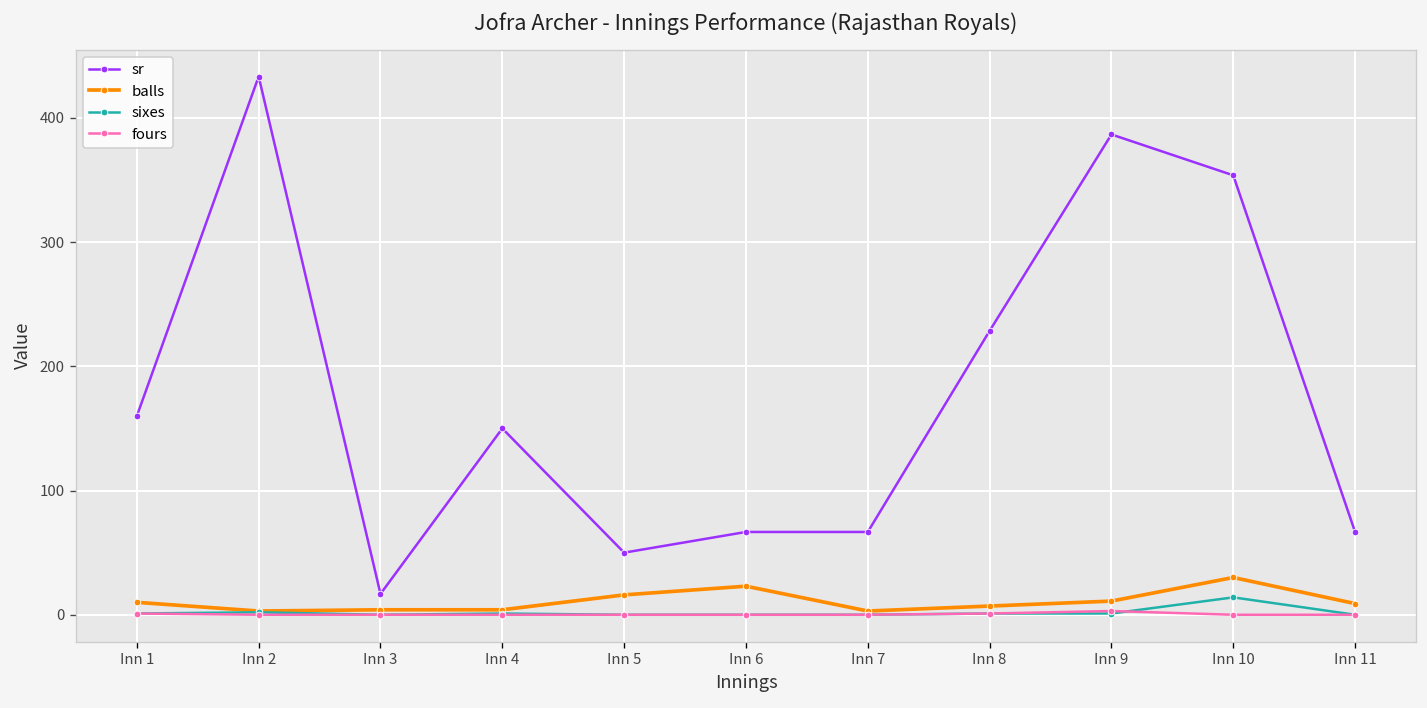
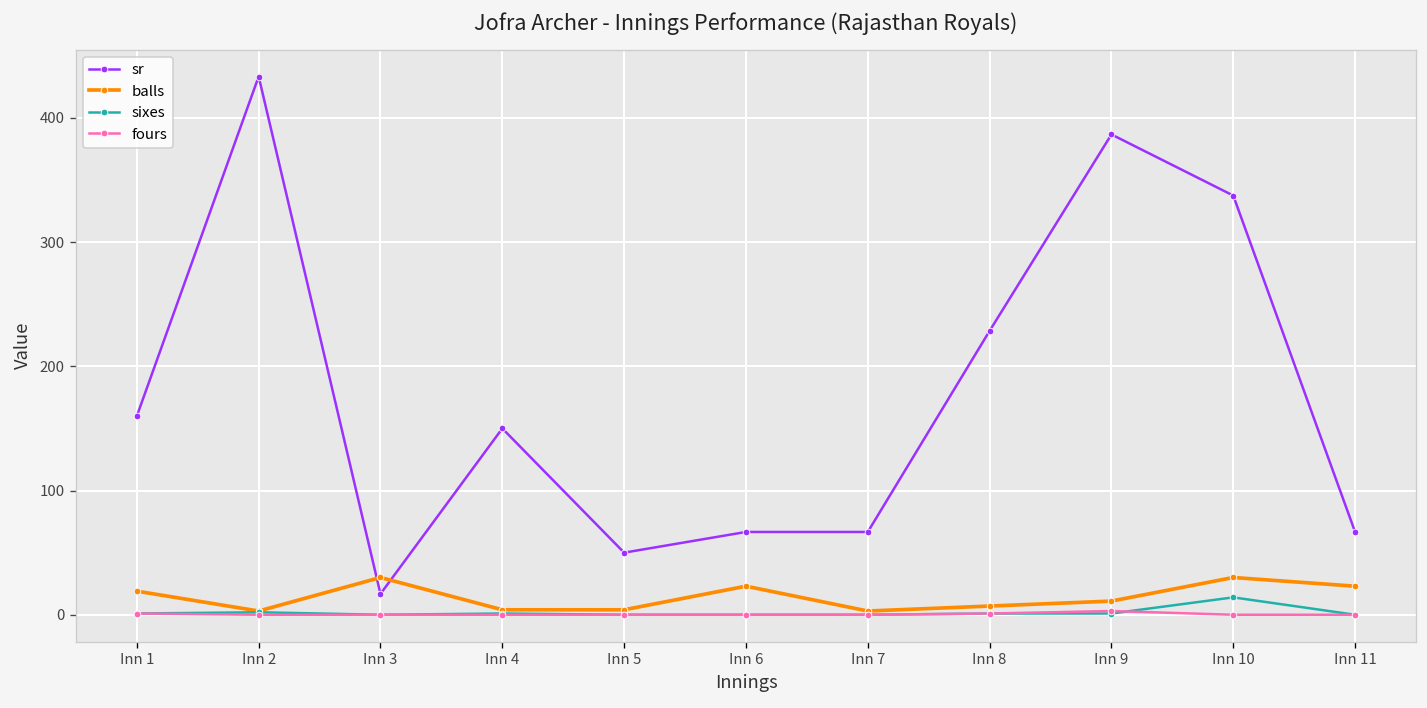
balls, Inn 1: 10 -> 19
balls, Inn 3: 4 -> 30
balls, Inn 5: 16 -> 4
sr, Inn 10: 354 -> 338
balls, Inn 11: 9 -> 23
